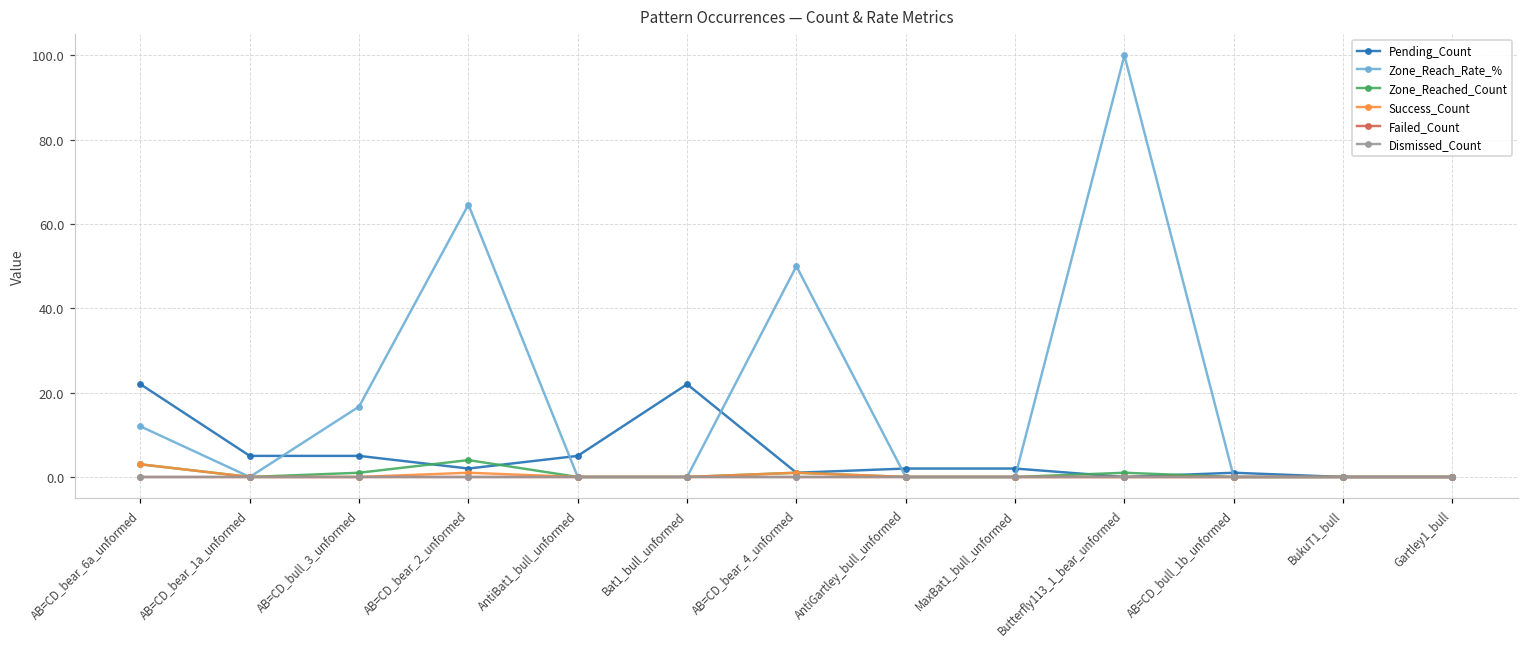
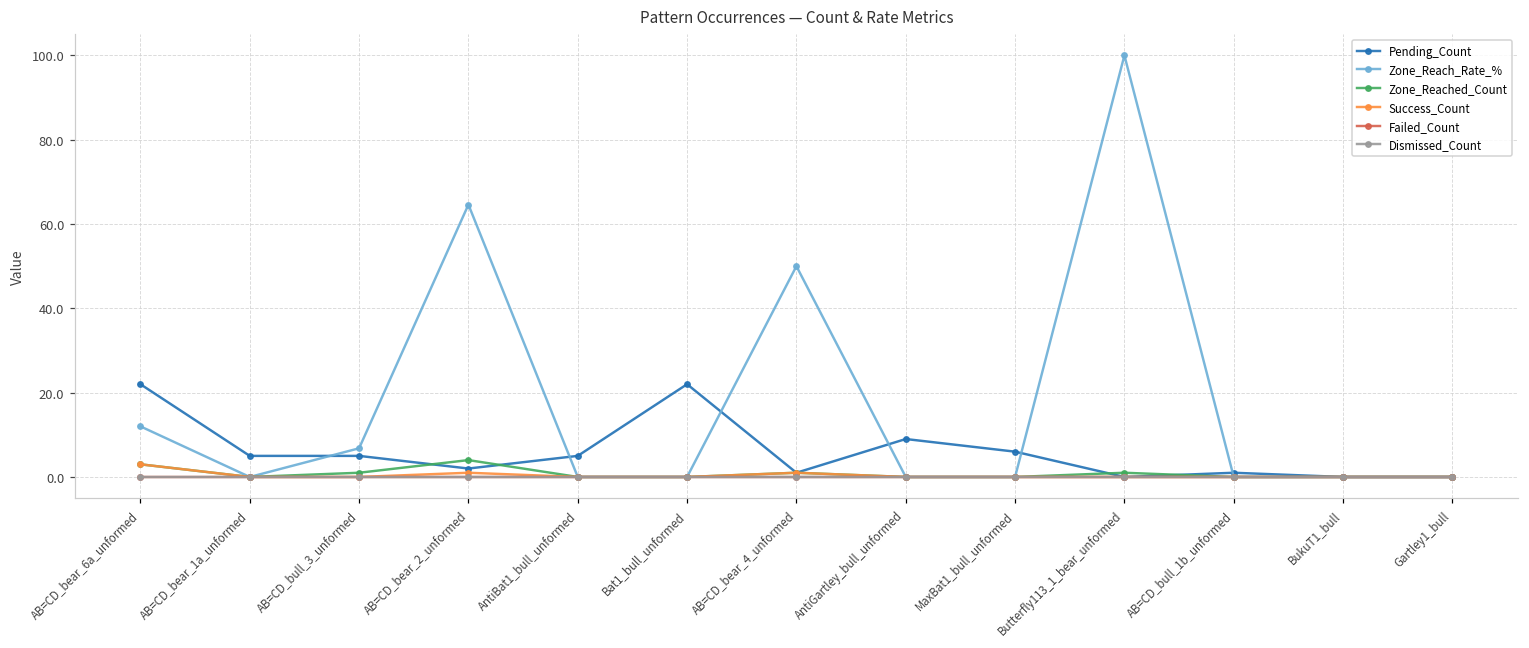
Zone_Reach_Rate_%, AB=CD_bull_3_unformed: 17 -> 7
Pending_Count, AntiGartley_bull_unformed: 2 -> 9
Pending_Count, MaxBat1_bull_unformed: 2 -> 6
